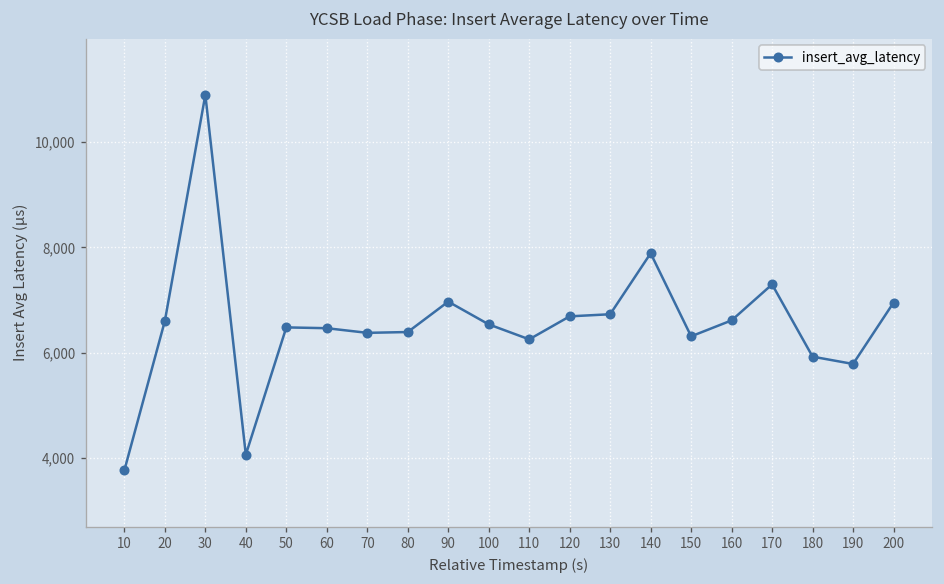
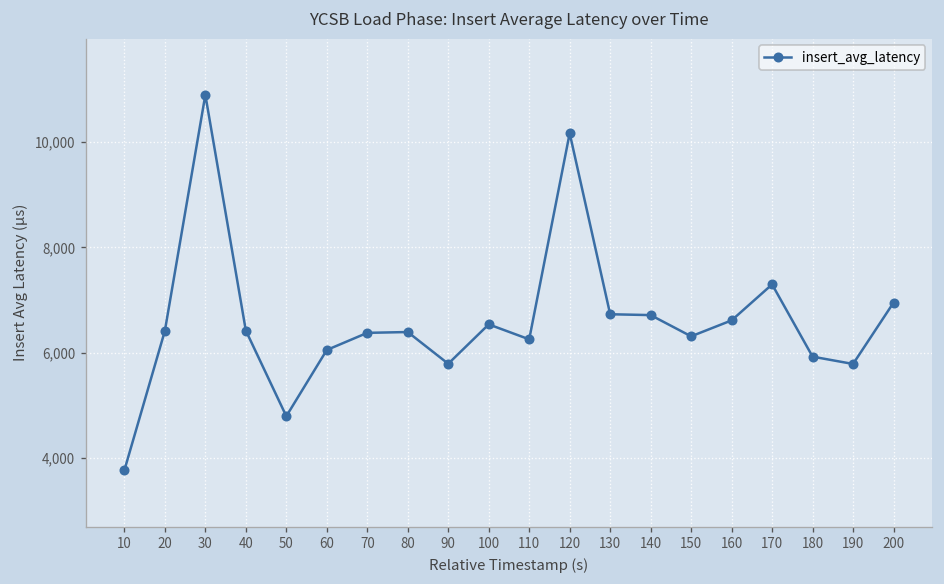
20: 6,600 -> 6,400
40: 4,100 -> 6,400
50: 6,500 -> 4,800
60: 6,500 -> 6,100
90: 7,000 -> 5,800
120: 6,700 -> 10,200
140: 7,900 -> 6,700
